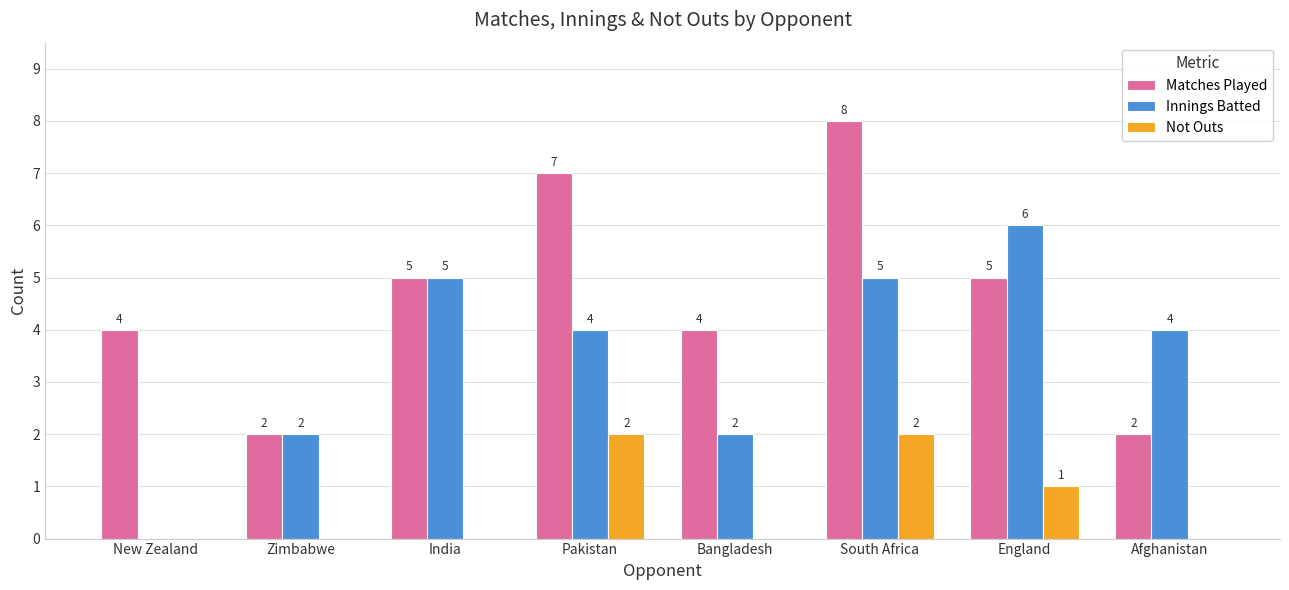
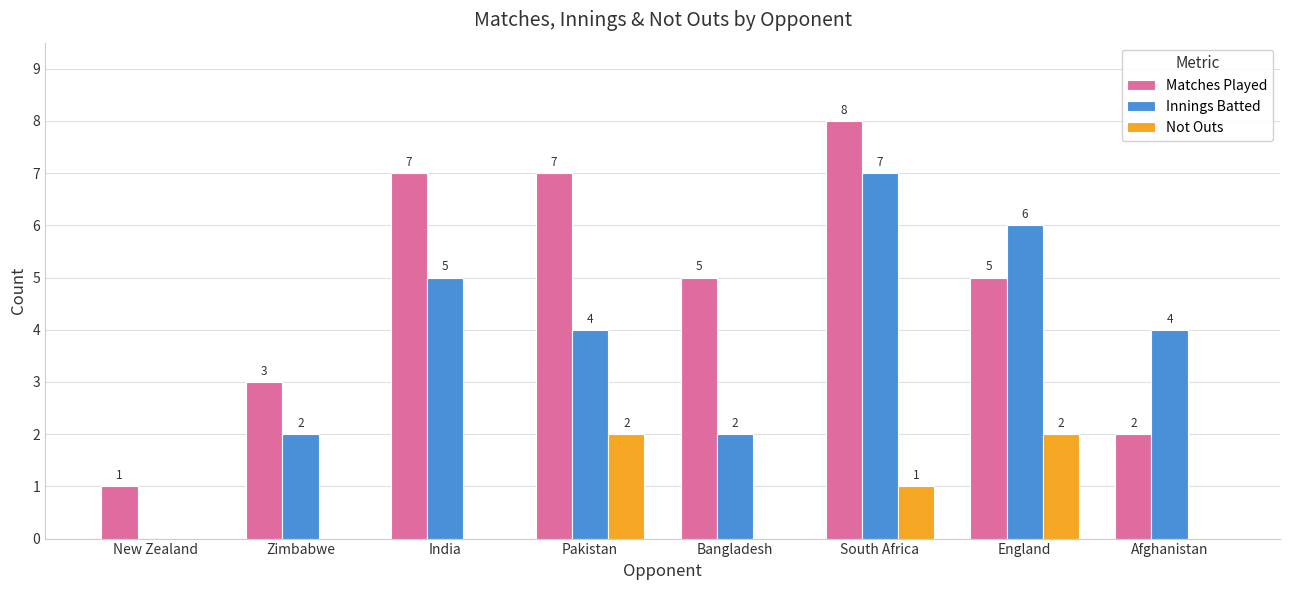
Matches Played, New Zealand: 4 -> 1
Matches Played, Zimbabwe: 2 -> 3
Matches Played, India: 5 -> 7
Matches Played, Bangladesh: 4 -> 5
Innings Batted, South Africa: 5 -> 7
Not Outs, South Africa: 2 -> 1
Not Outs, England: 1 -> 2
